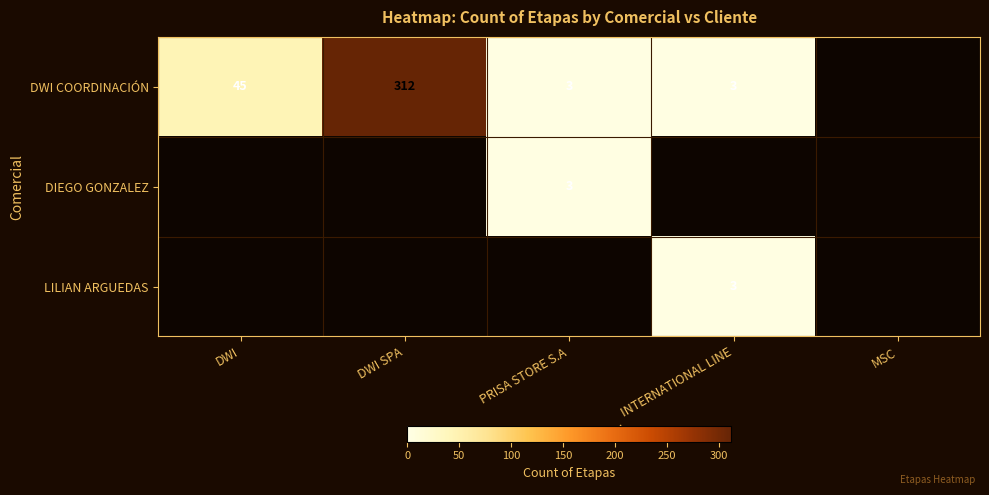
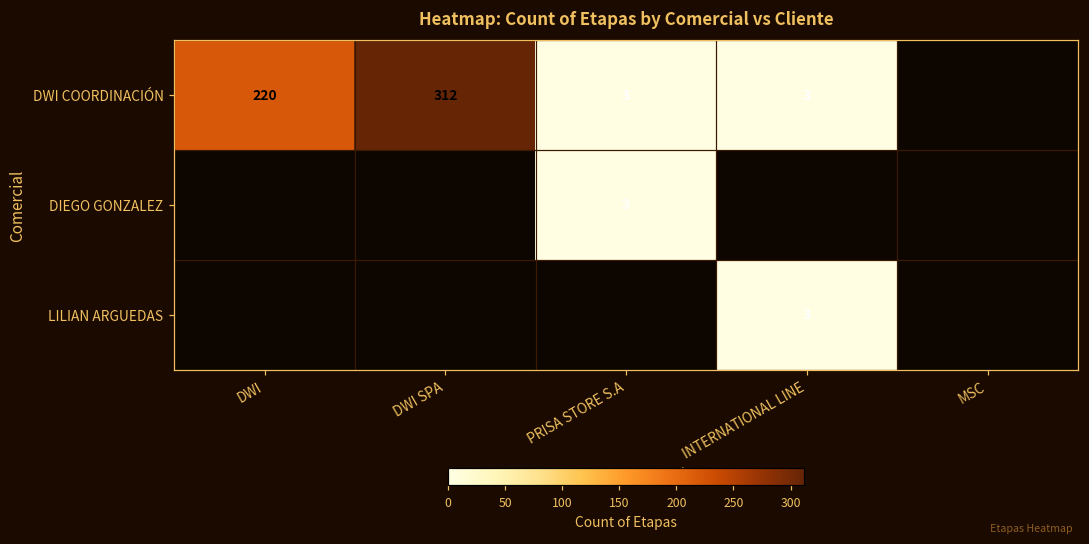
DWI COORDINACIÓN, DWI: 45 -> 220
